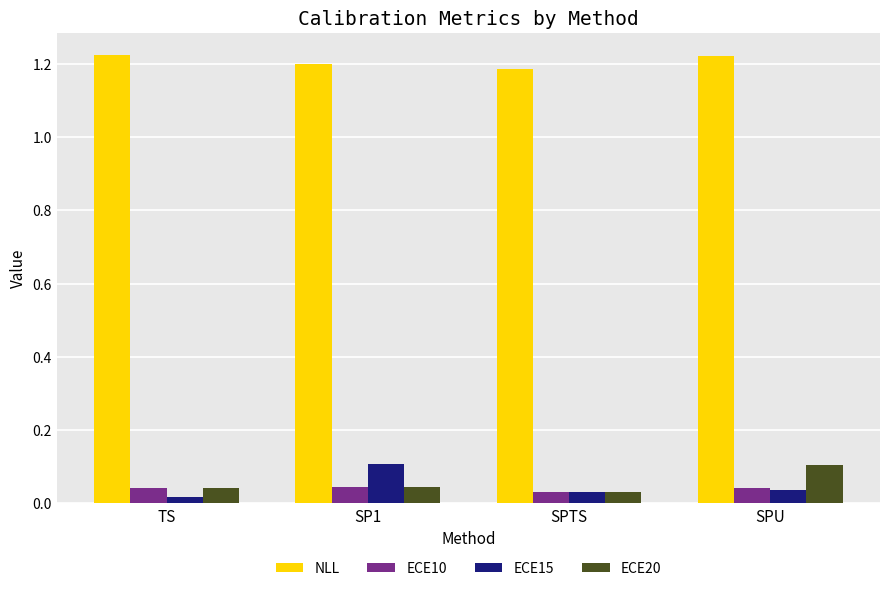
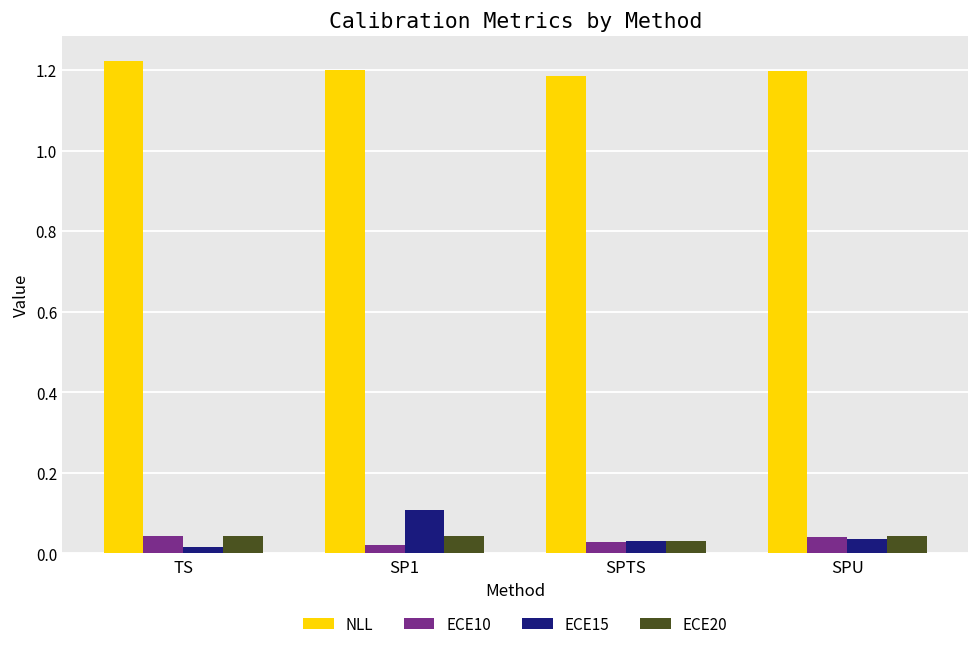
ECE10, SP1: 0.04 -> 0.02
NLL, SPU: 1.22 -> 1.20
ECE20, SPU: 0.11 -> 0.04
